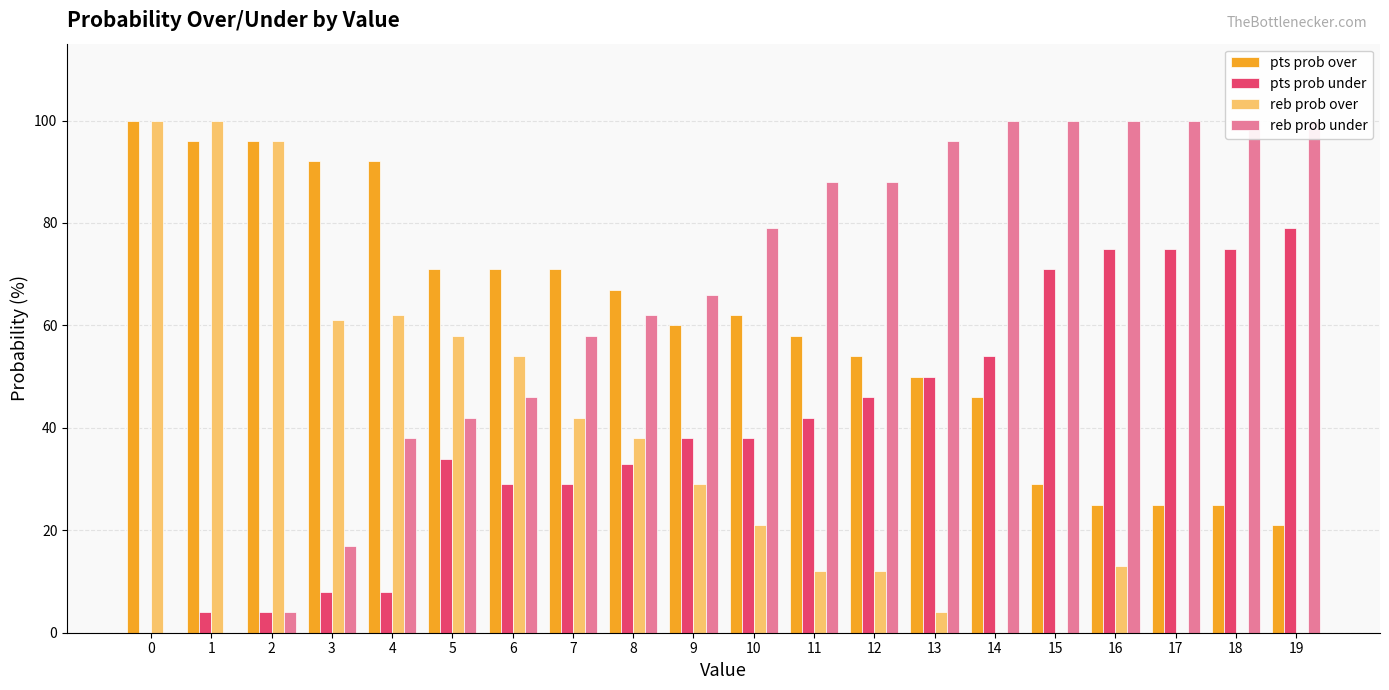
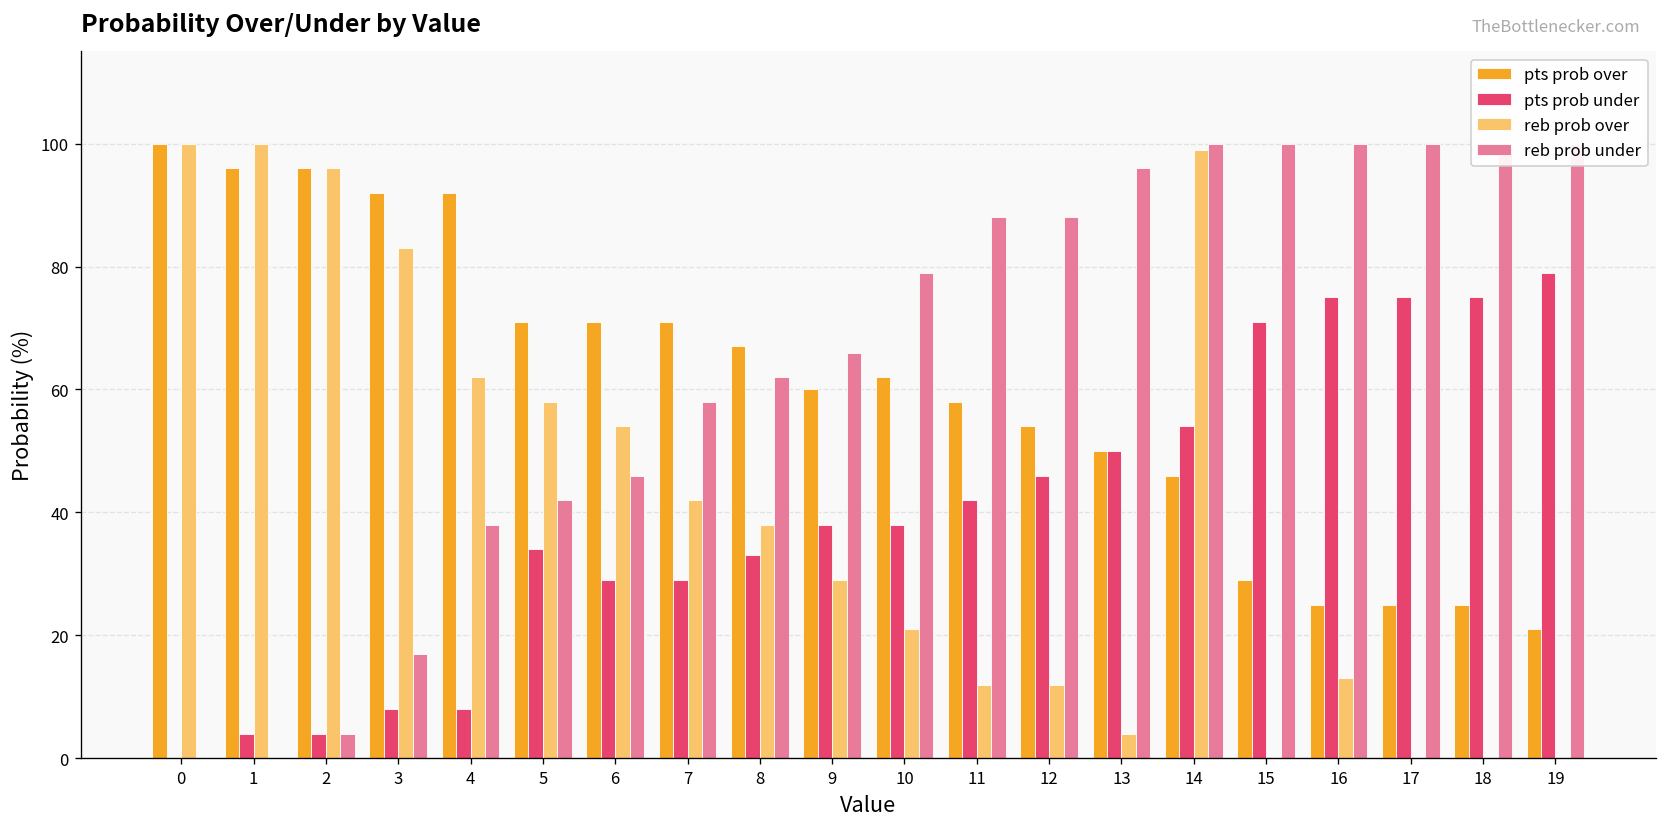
reb prob over, 3: 61 -> 83
reb prob over, 14: 0 -> 99
